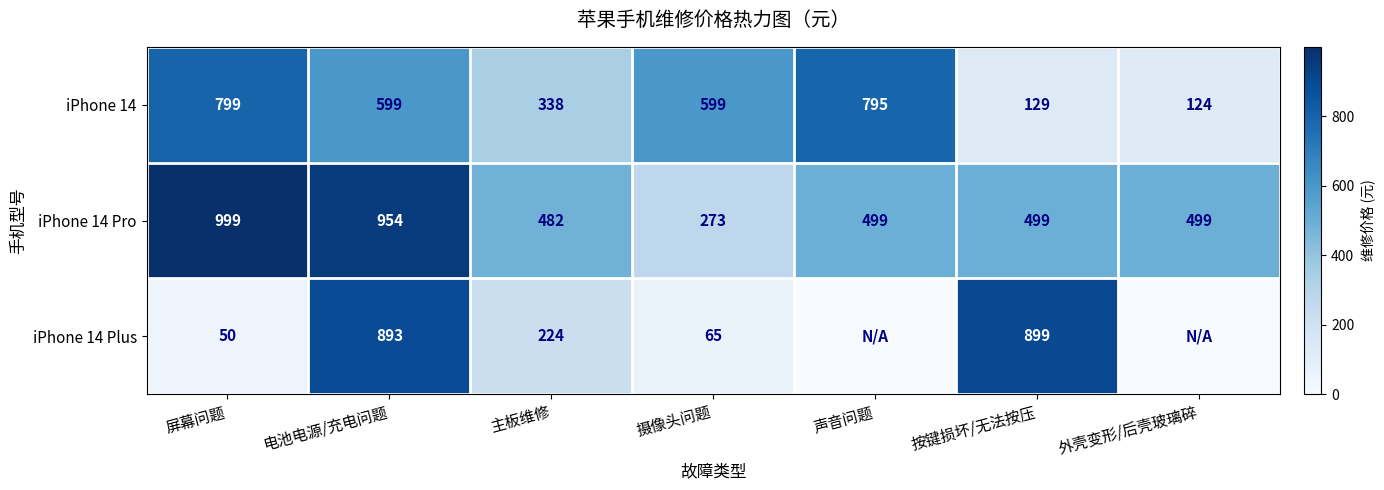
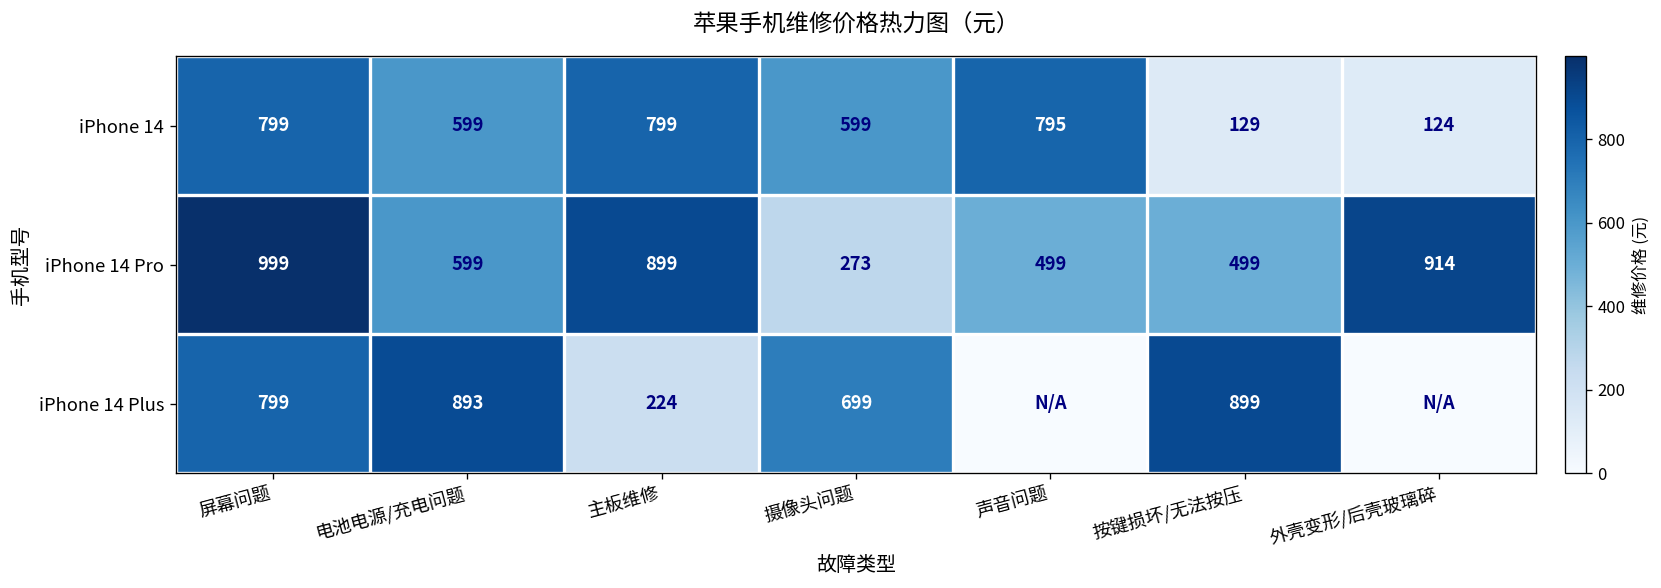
iPhone 14, 主板维修: 338 -> 799
iPhone 14 Pro, 电池电源/充电问题: 954 -> 599
iPhone 14 Pro, 主板维修: 482 -> 899
iPhone 14 Pro, 外壳变形/后壳玻璃碎: 499 -> 914
iPhone 14 Plus, 屏幕问题: 50 -> 799
iPhone 14 Plus, 摄像头问题: 65 -> 699
